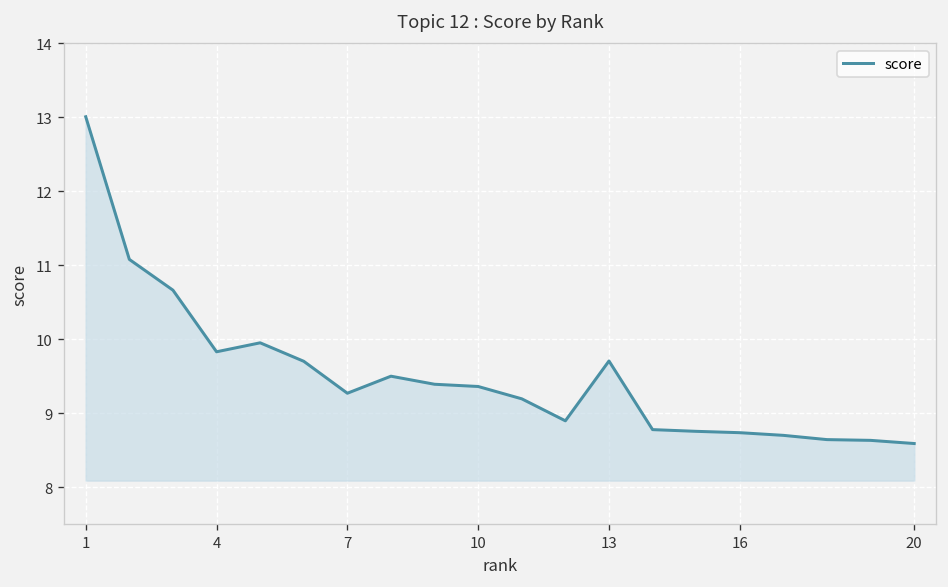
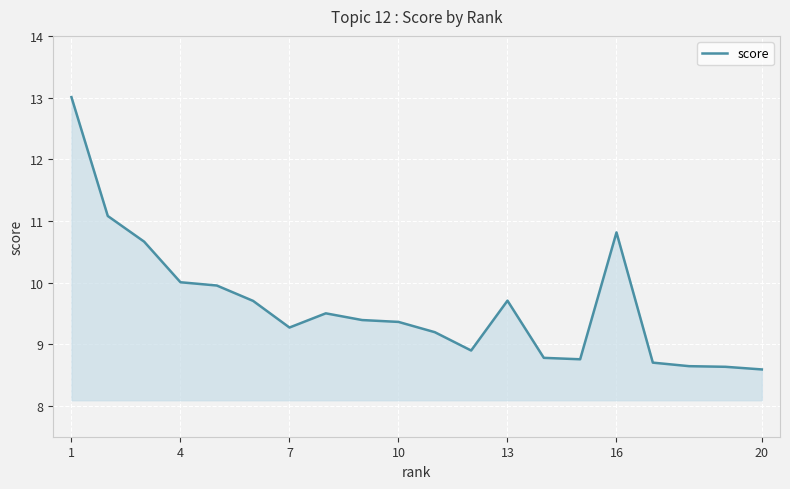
4: 9.8 -> 10.0
16: 8.7 -> 10.8
